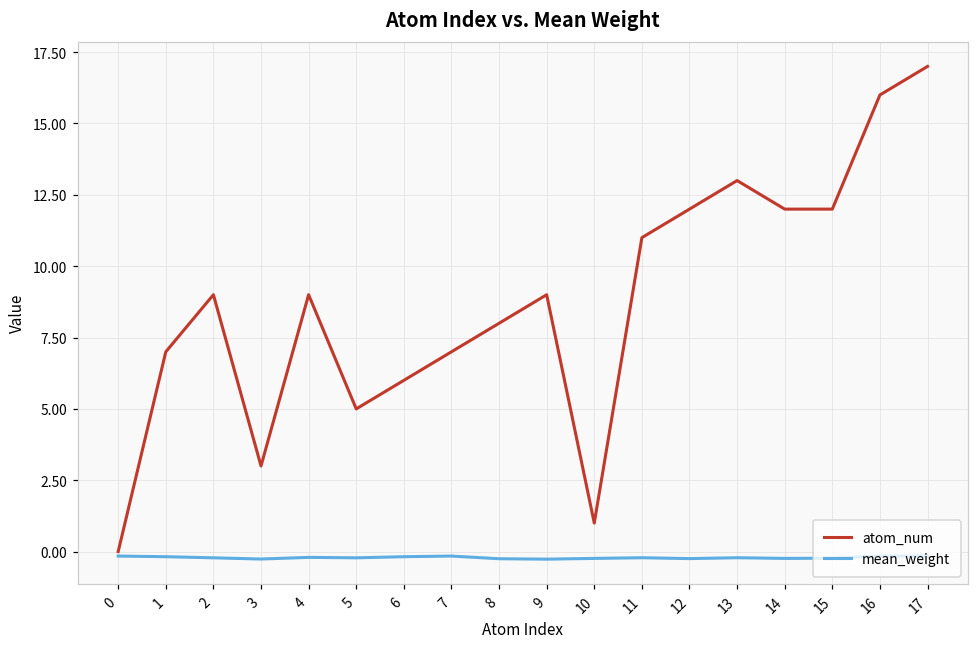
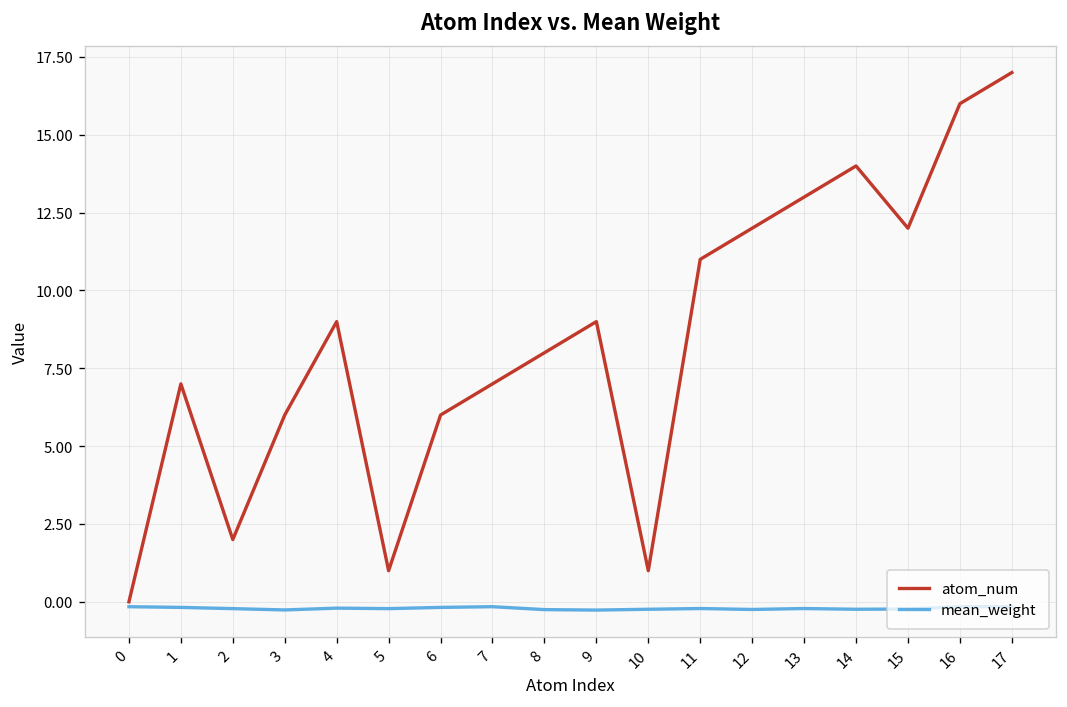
atom_num, 2: 9 -> 2
atom_num, 3: 3 -> 6
atom_num, 5: 5 -> 1
atom_num, 14: 12 -> 14
